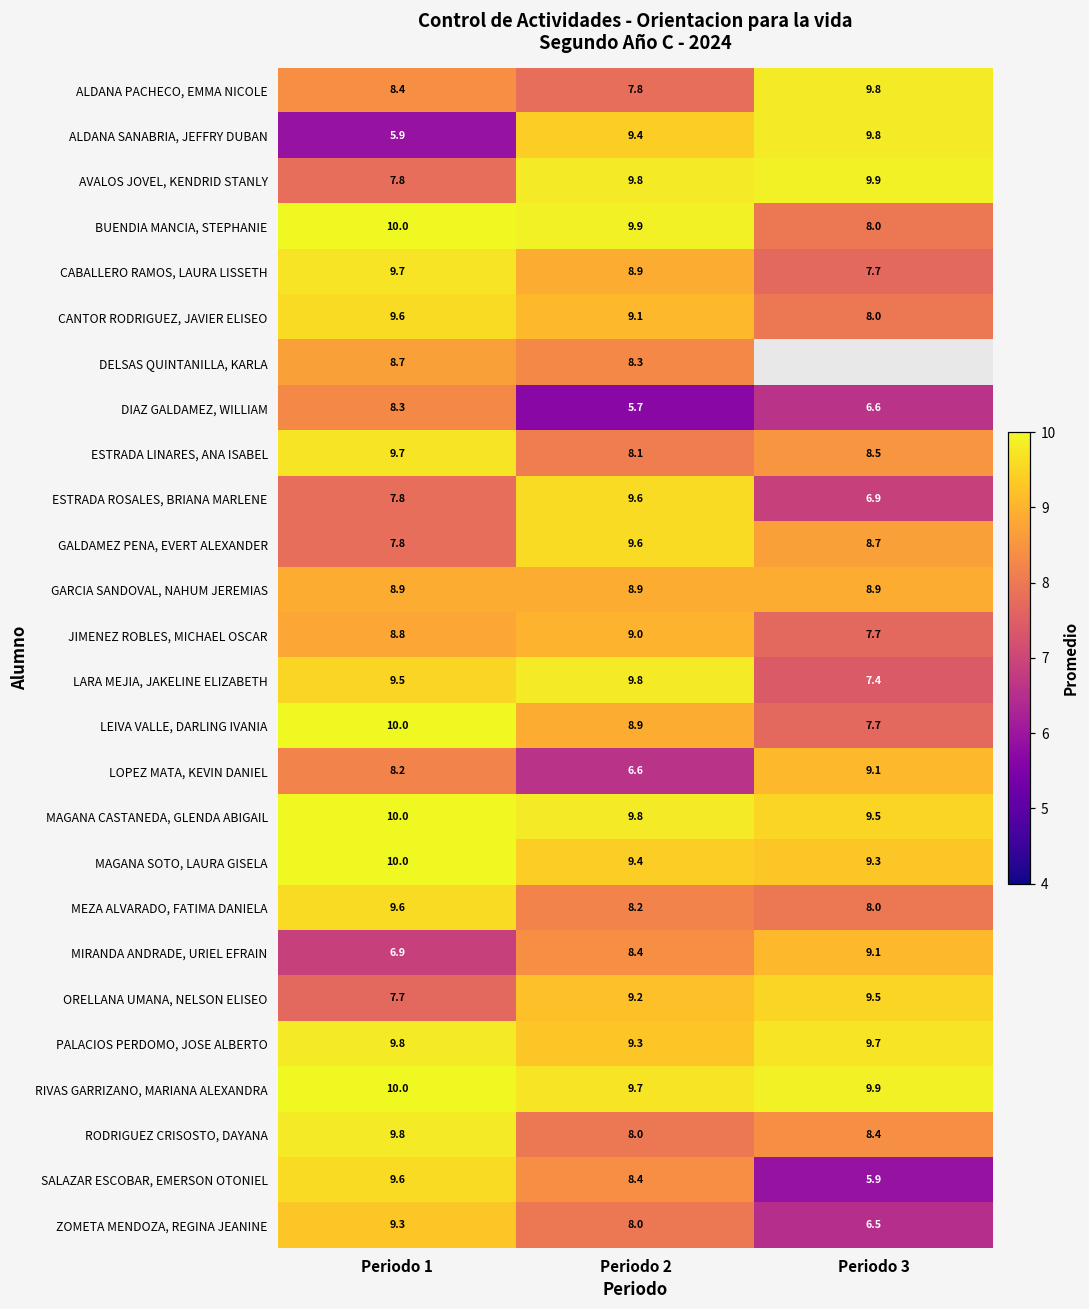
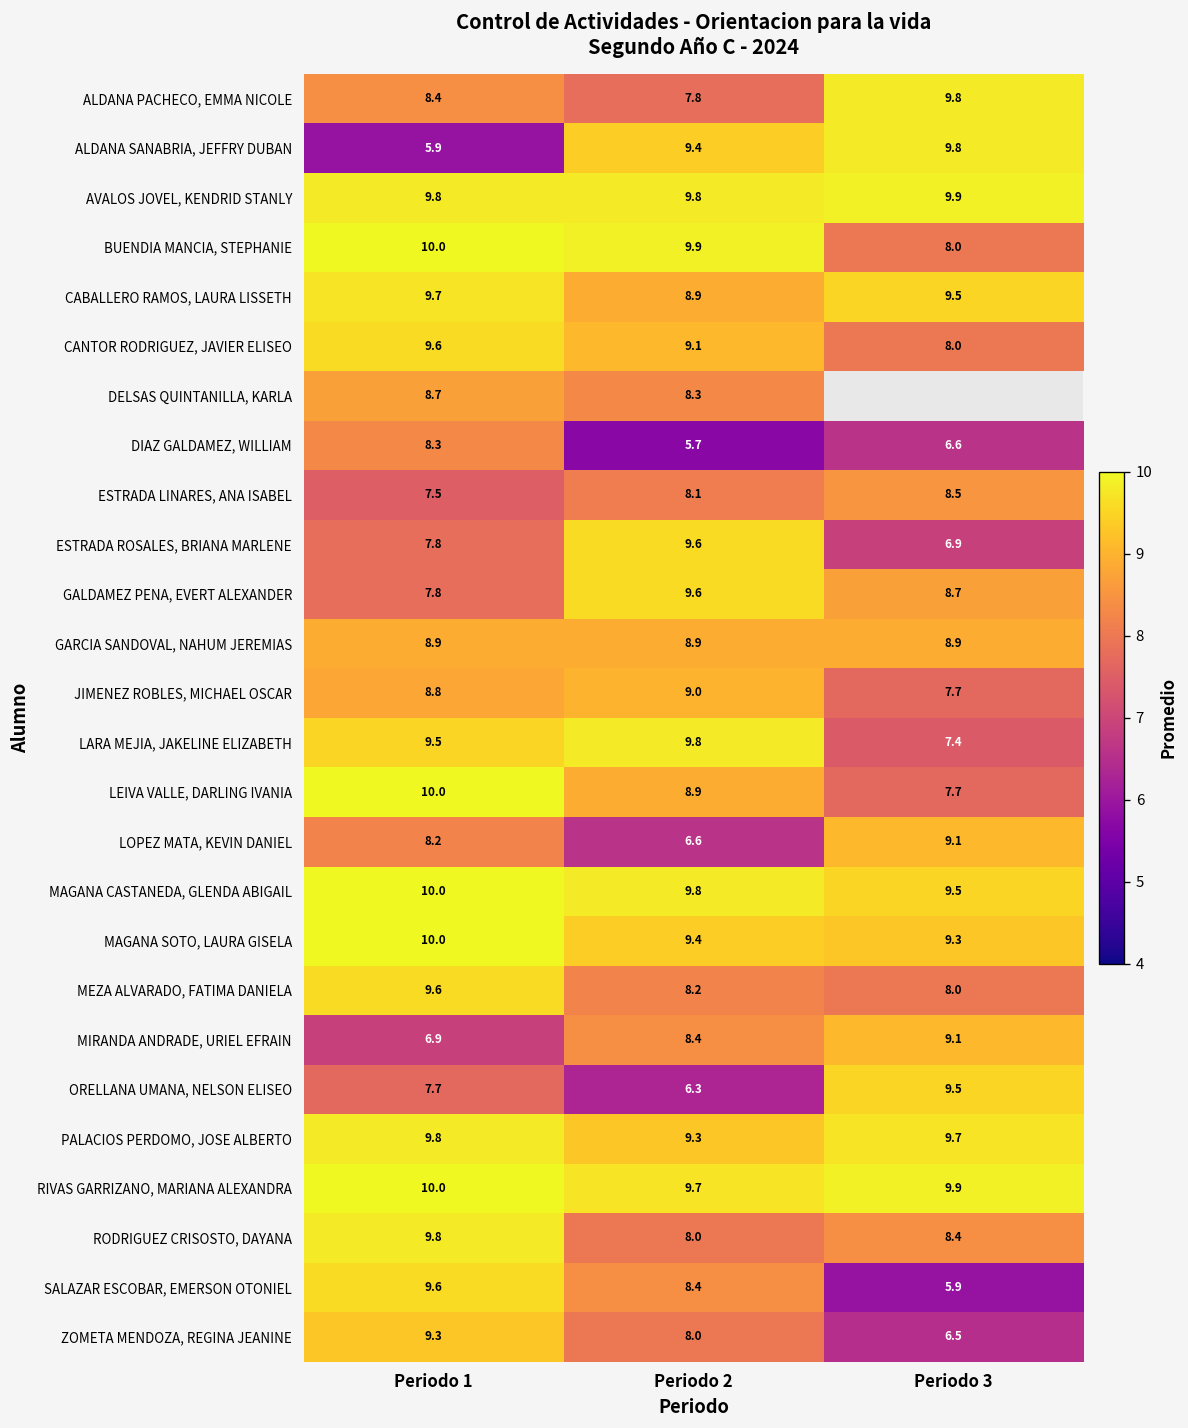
AVALOS JOVEL, KENDRID STANLY, Periodo 1: 7.8 -> 9.8
CABALLERO RAMOS, LAURA LISSETH, Periodo 3: 7.7 -> 9.5
ESTRADA LINARES, ANA ISABEL, Periodo 1: 9.7 -> 7.5
ORELLANA UMANA, NELSON ELISEO, Periodo 2: 9.2 -> 6.3
